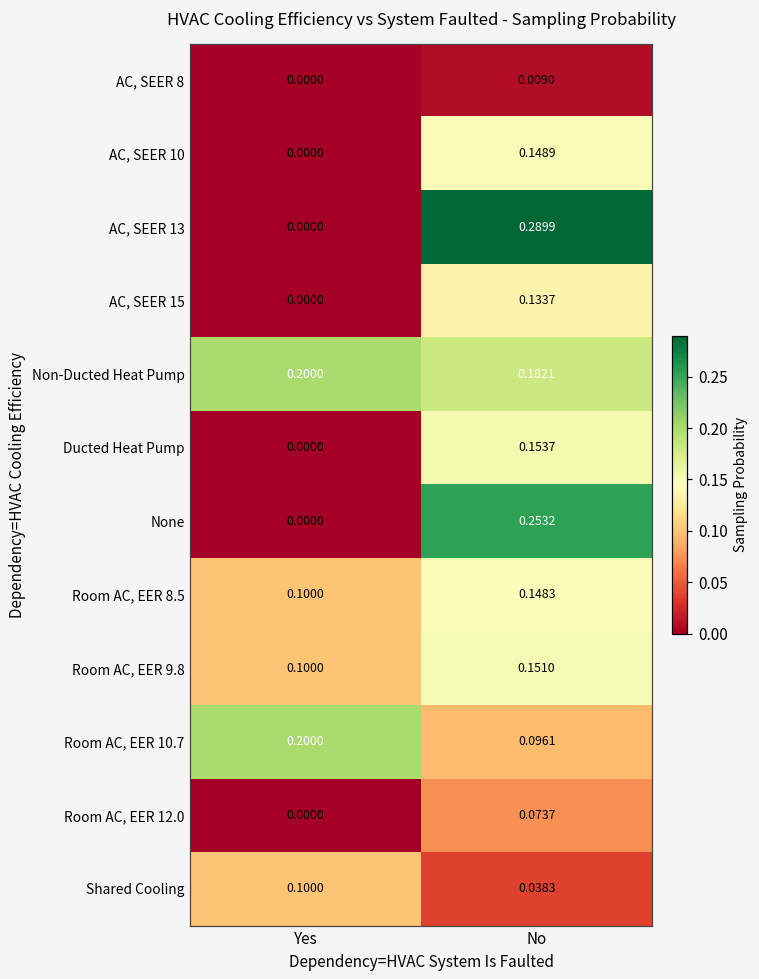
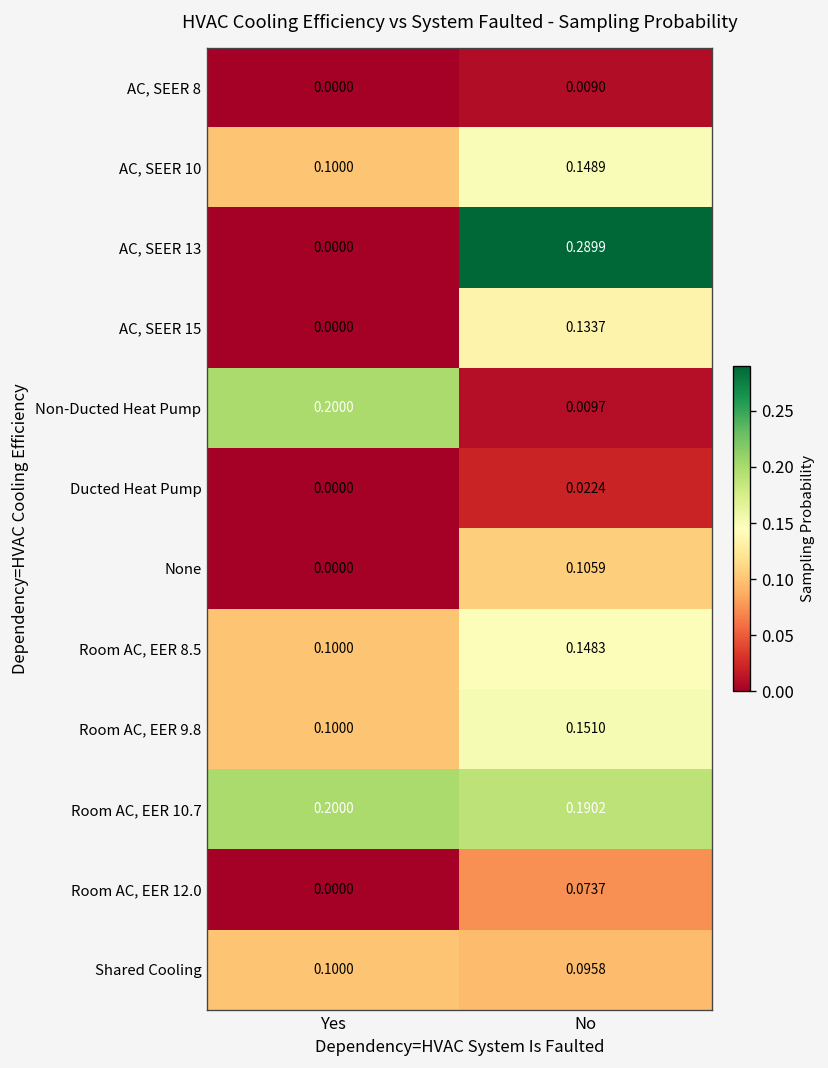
AC, SEER 10, Yes: 0.0000 -> 0.1000
Non-Ducted Heat Pump, No: 0.1821 -> 0.0097
Ducted Heat Pump, No: 0.1537 -> 0.0224
None, No: 0.2532 -> 0.1059
Room AC, EER 10.7, No: 0.0961 -> 0.1902
Shared Cooling, No: 0.0383 -> 0.0958
